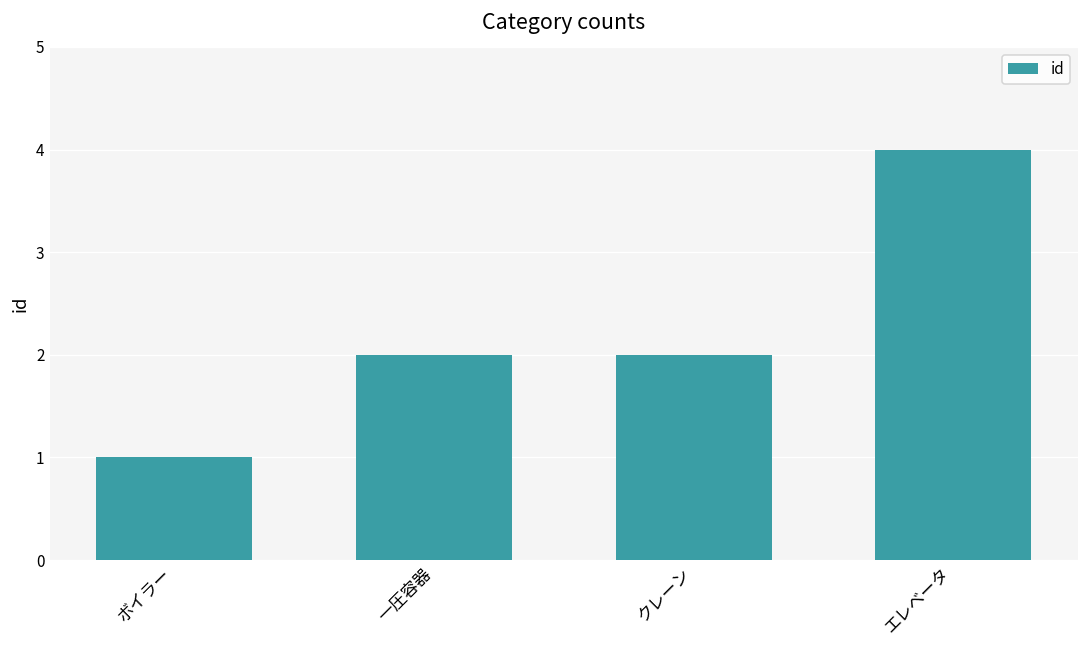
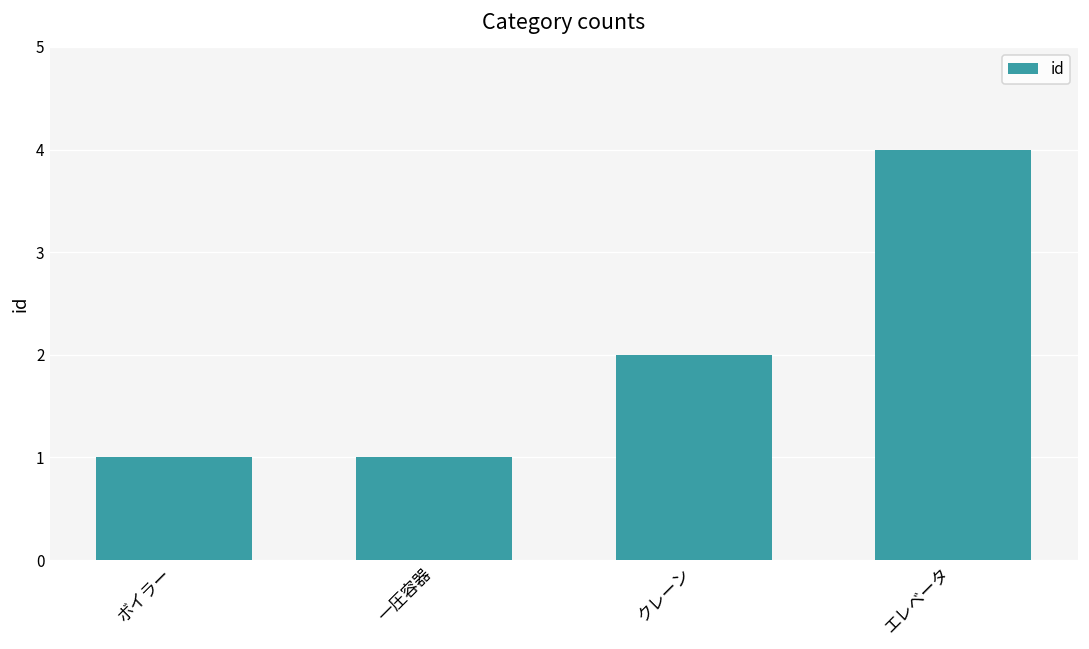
一圧容器: 2 -> 1
